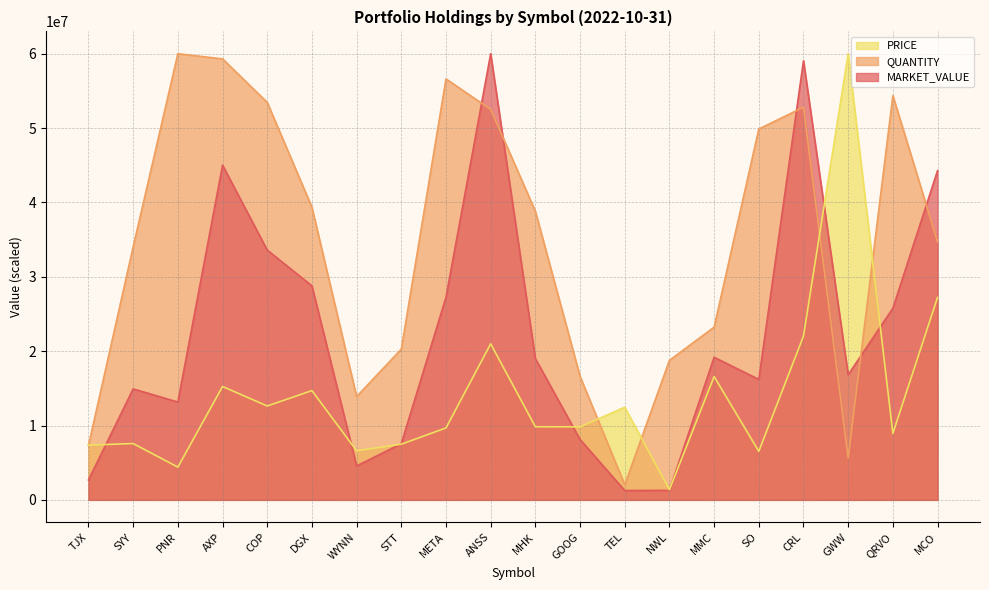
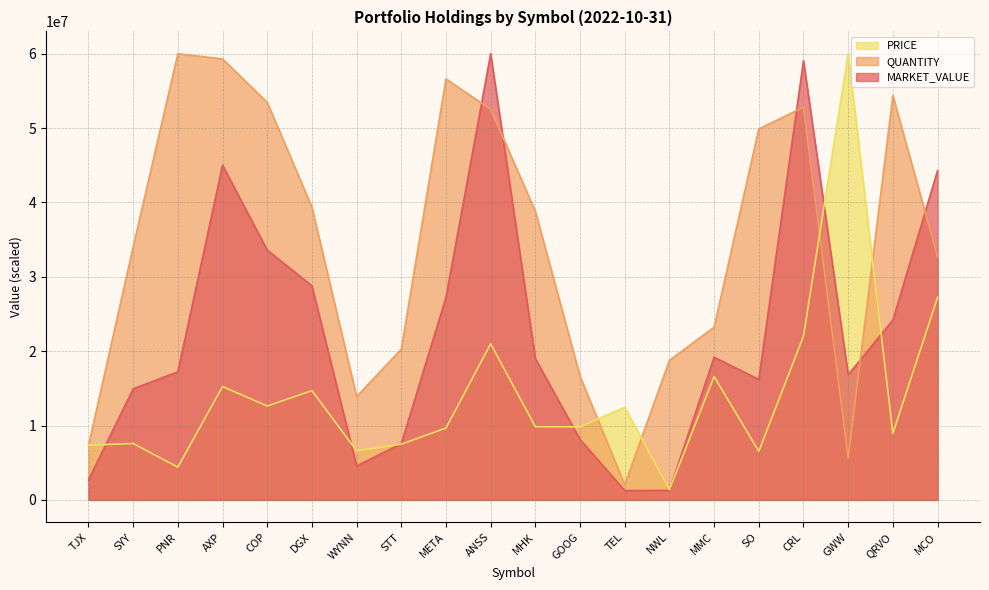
MARKET_VALUE, PNR: 13000000 -> 17000000
MARKET_VALUE, QRVO: 26000000 -> 24000000
QUANTITY, MCO: 35000000 -> 33000000
